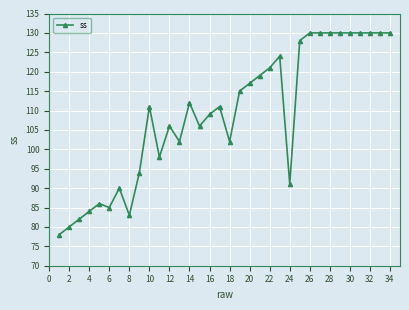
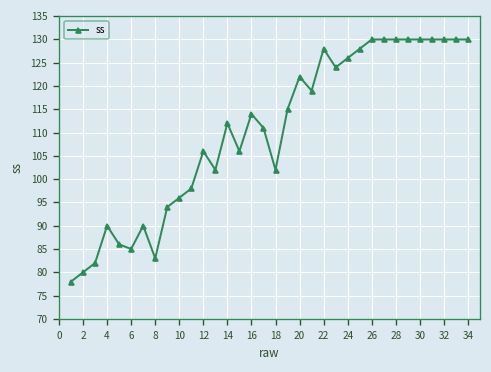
4: 84 -> 90
10: 111 -> 96
16: 109 -> 114
20: 117 -> 122
22: 121 -> 128
24: 91 -> 126
